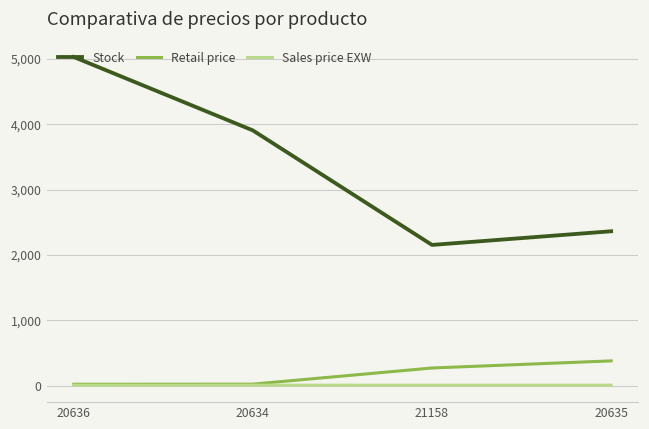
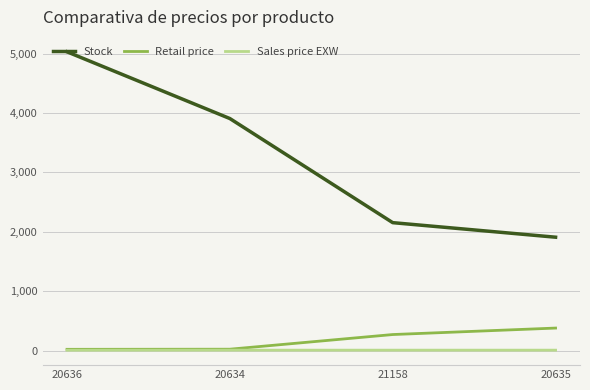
Stock, 20635: 2,400 -> 1,900
